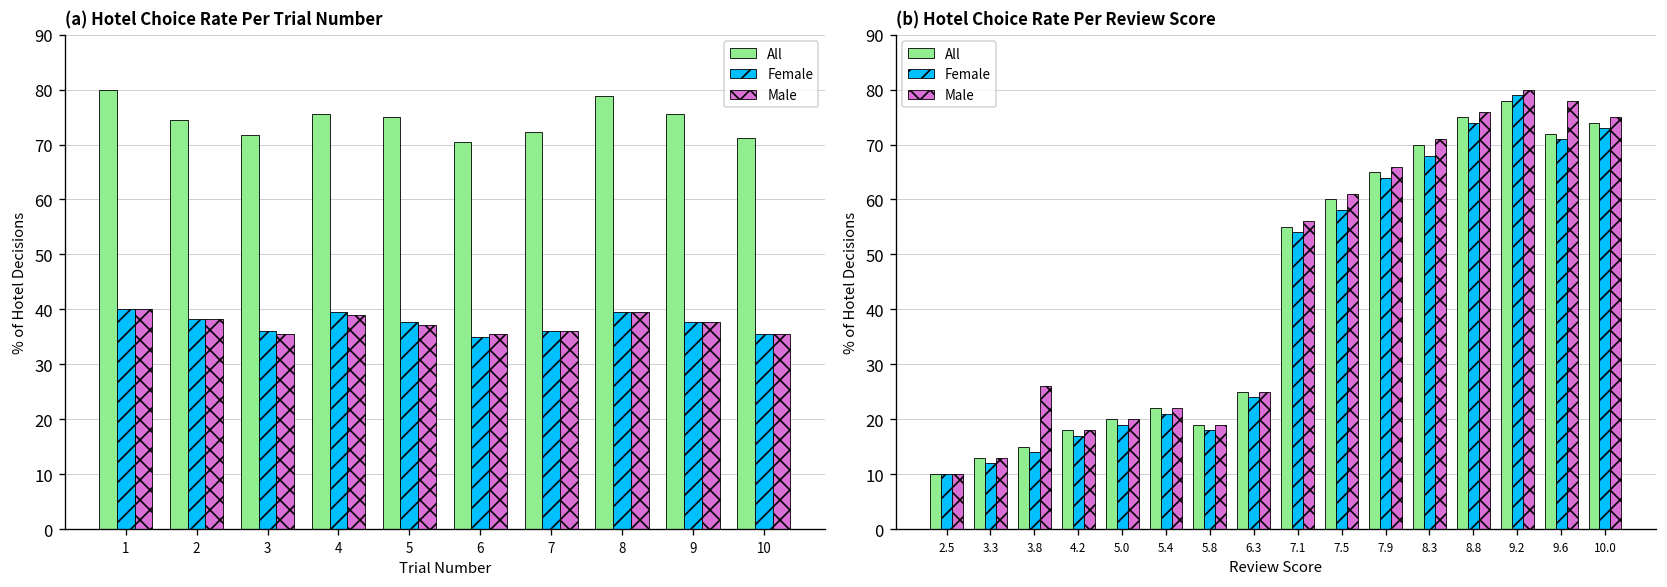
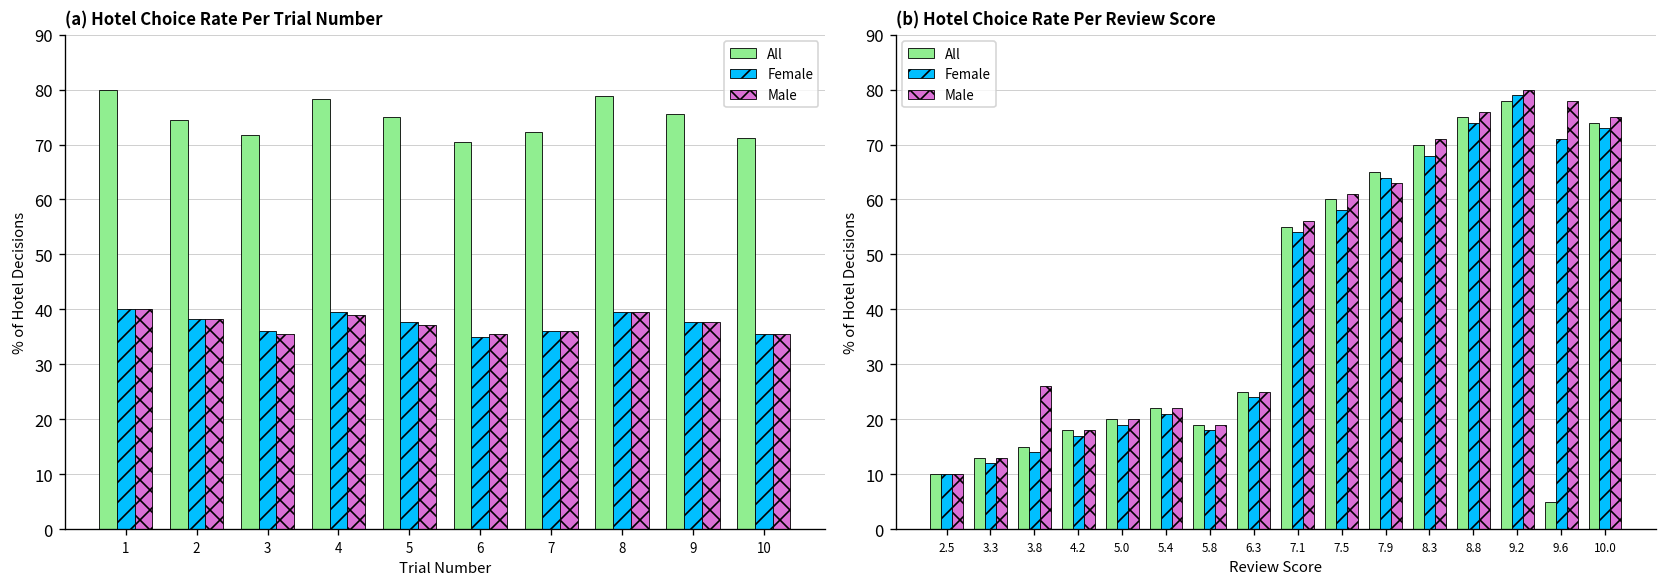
(a) Hotel Choice Rate Per Trial Number, All, 4: 76 -> 78
(b) Hotel Choice Rate Per Review Score, Male, 7.9: 66 -> 63
(b) Hotel Choice Rate Per Review Score, All, 9.6: 72 -> 5
